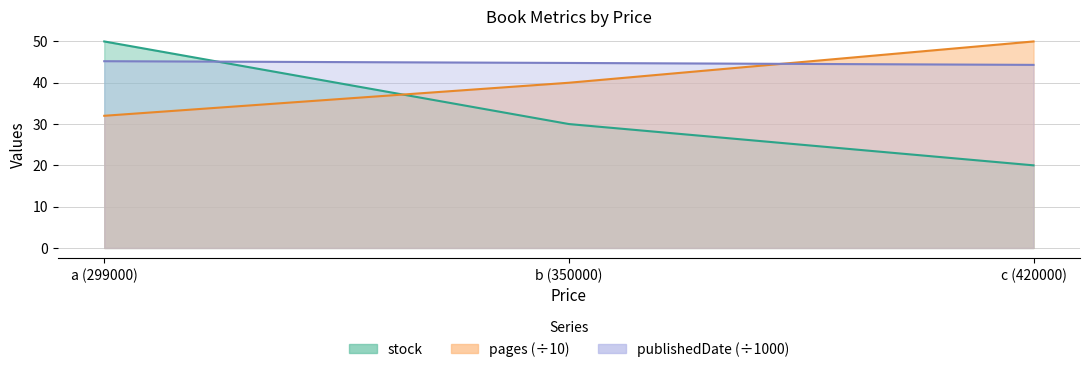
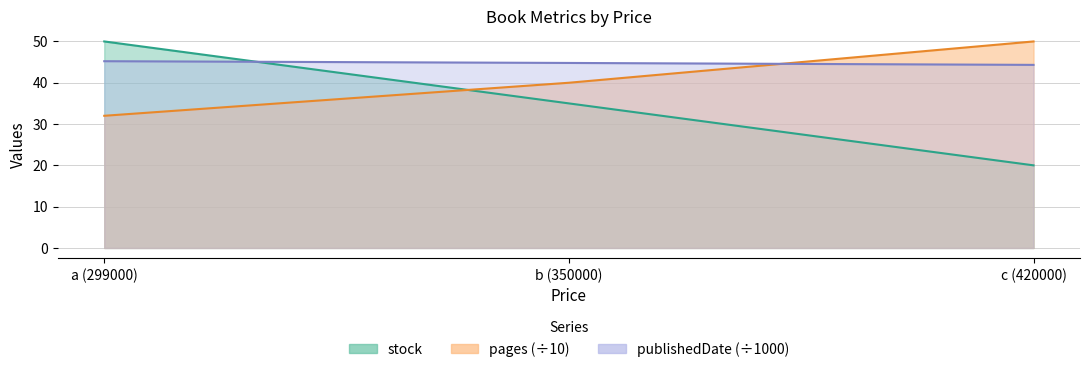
stock, b (350000): 30 -> 35
